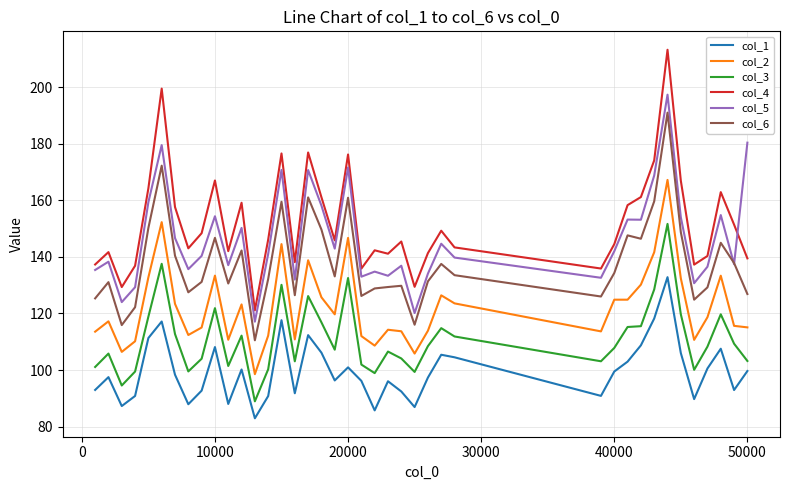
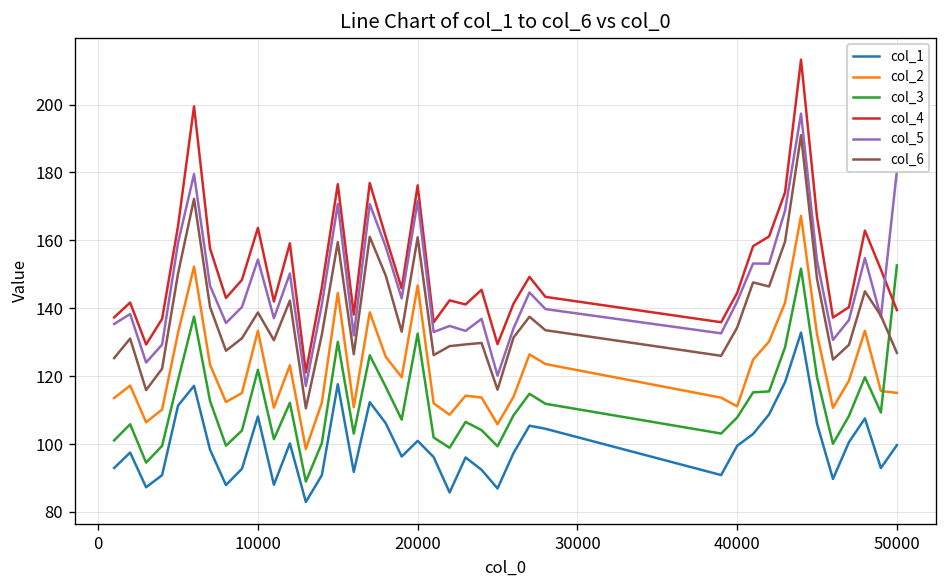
col_4, 10000: 167 -> 164
col_6, 10000: 147 -> 139
col_2, 40000: 125 -> 111
col_3, 50000: 103 -> 153
